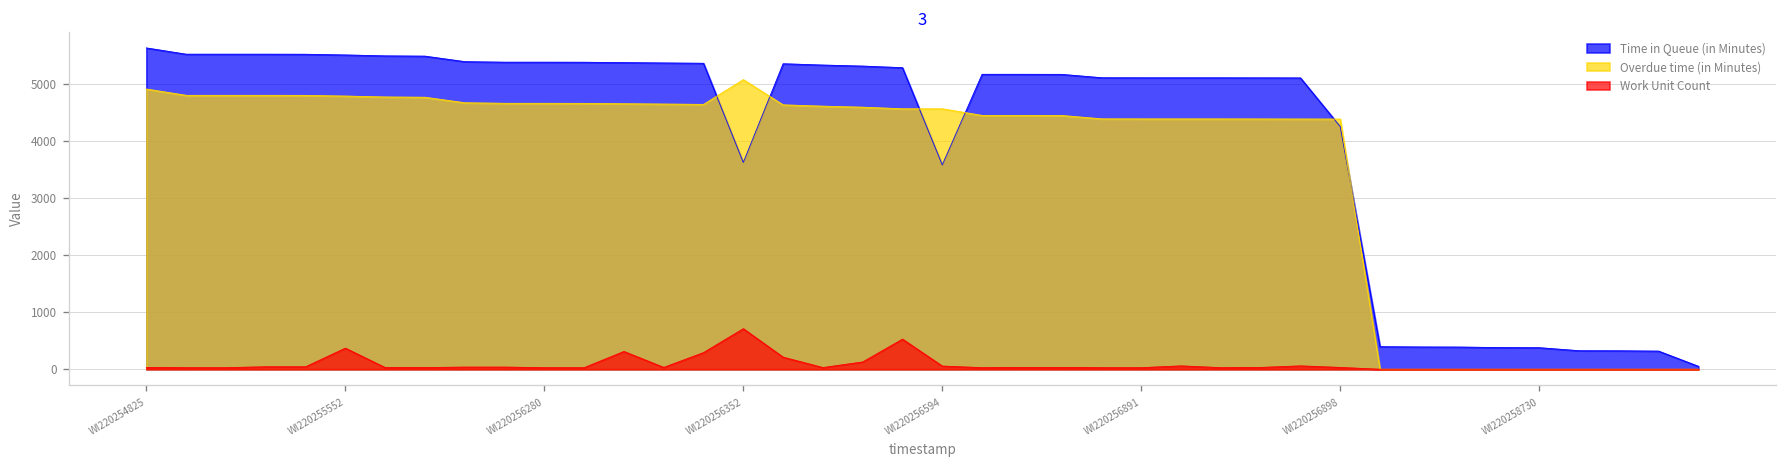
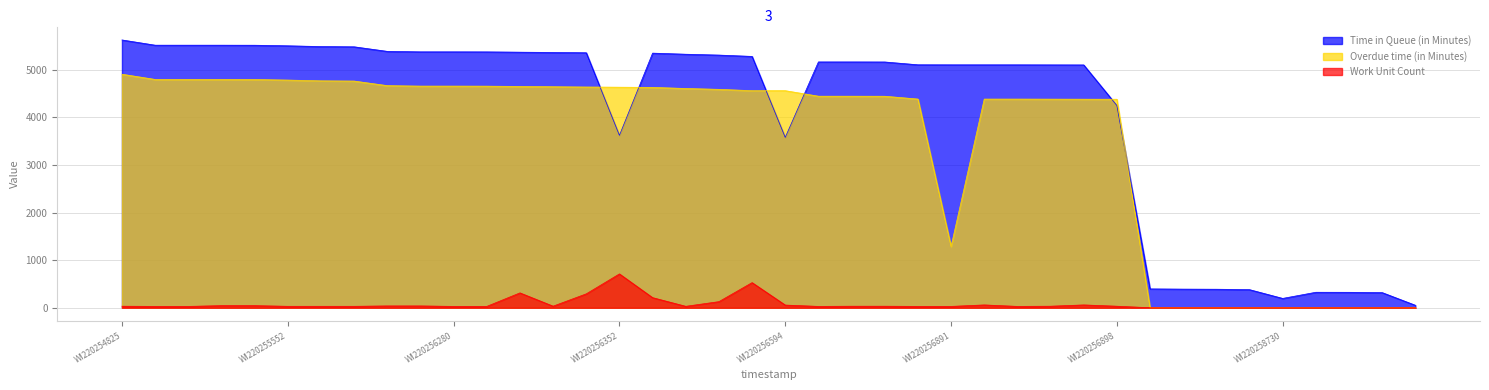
Work Unit Count, WI220255552: 400 -> 0
Overdue time (in Minutes), WI220256352: 5100 -> 4600
Overdue time (in Minutes), WI220256891: 4400 -> 1300
Time in Queue (in Minutes), WI220258730: 400 -> 200
